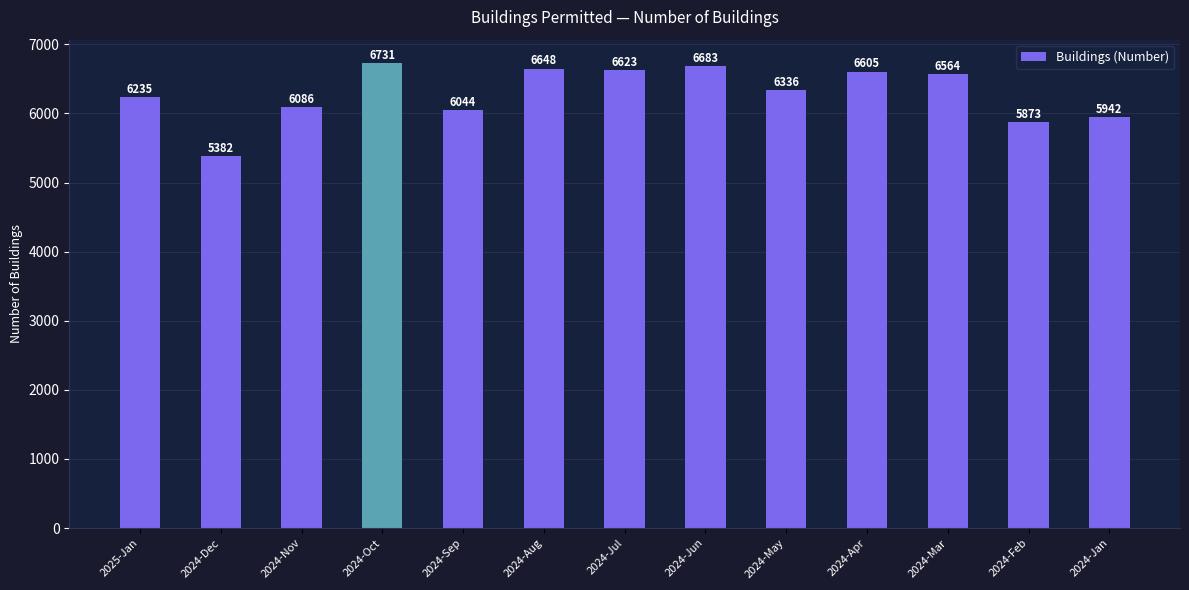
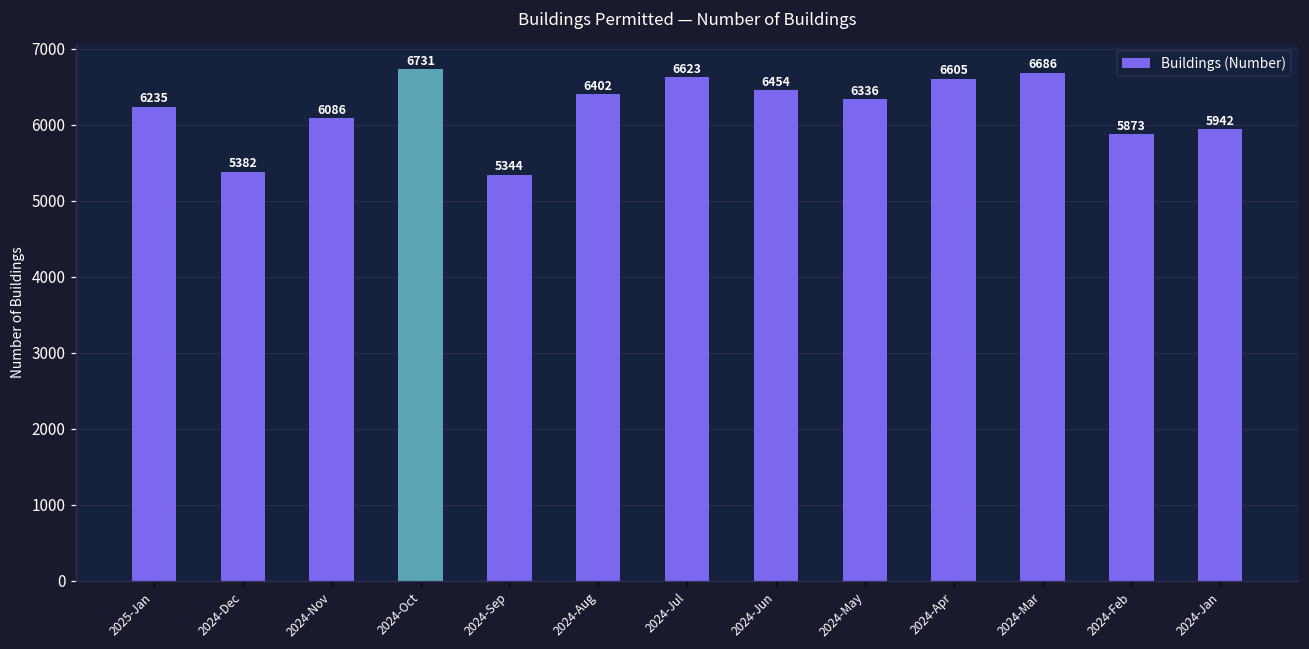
2024-Sep: 6044 -> 5344
2024-Aug: 6648 -> 6402
2024-Jun: 6683 -> 6454
2024-Mar: 6564 -> 6686
